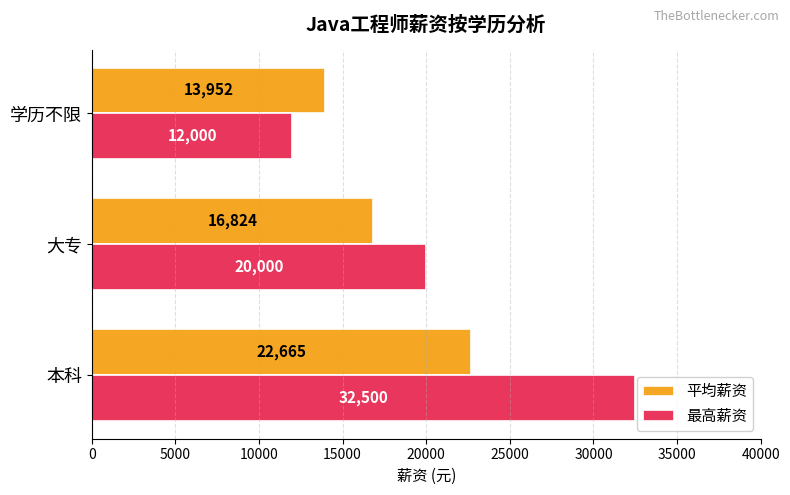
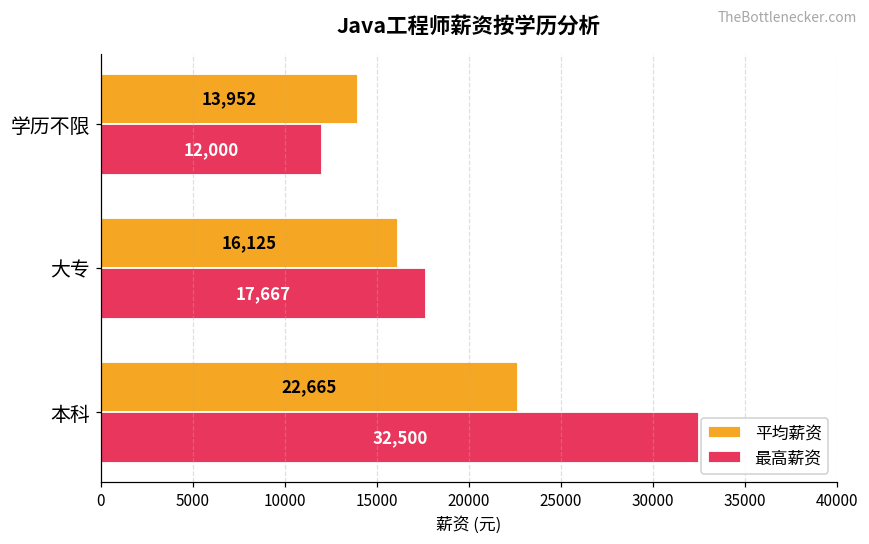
平均薪资, 大专: 16,824 -> 16,125
最高薪资, 大专: 20,000 -> 17,667
